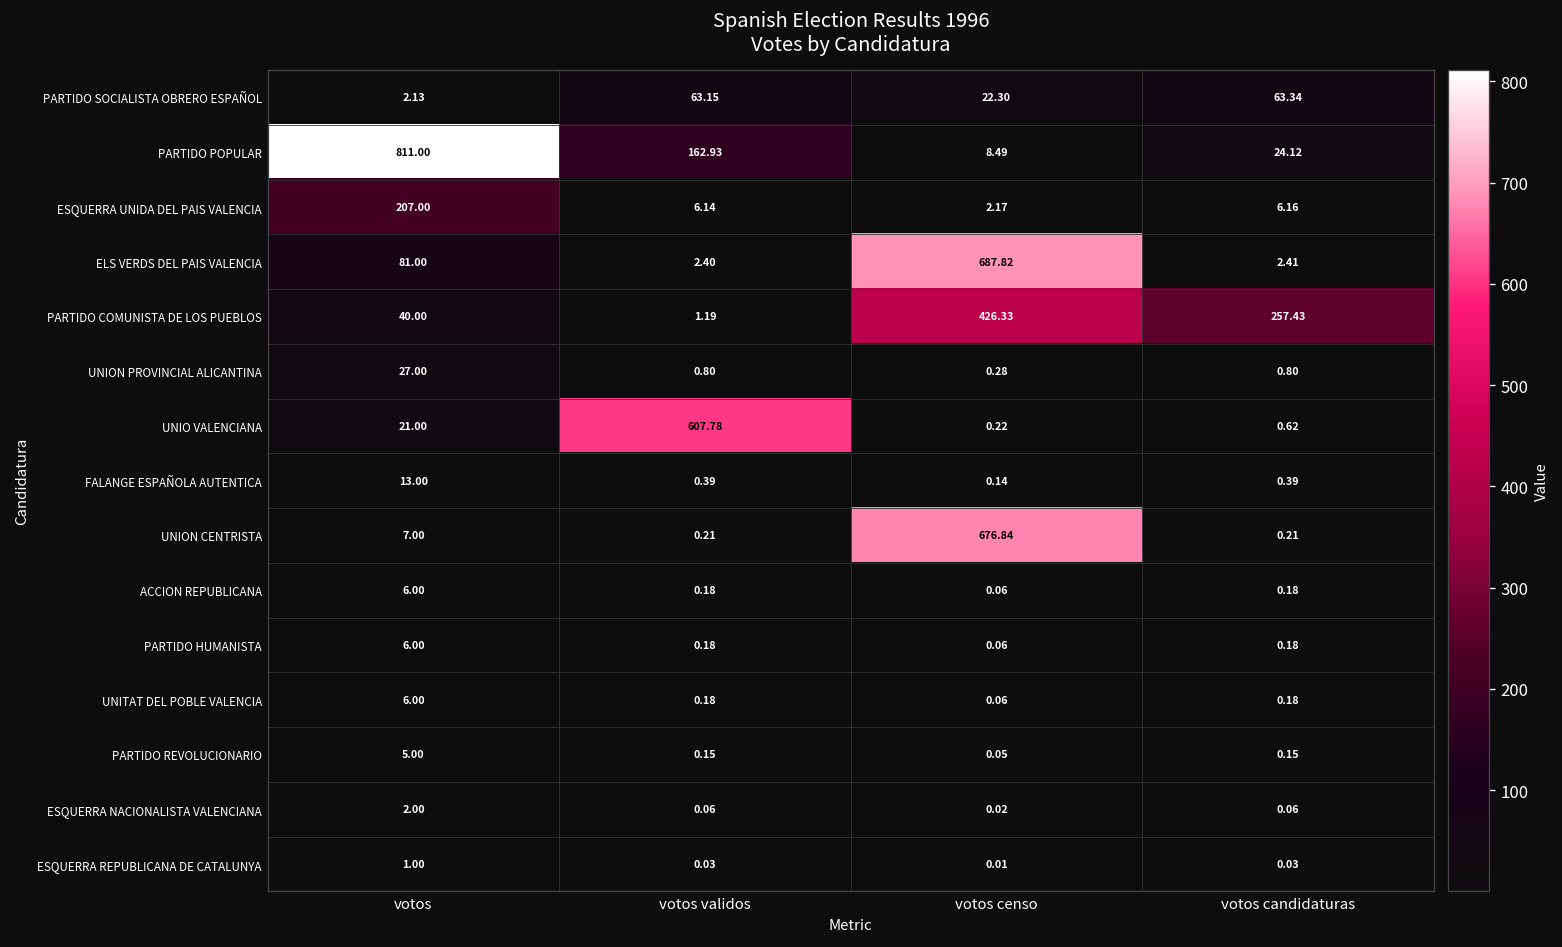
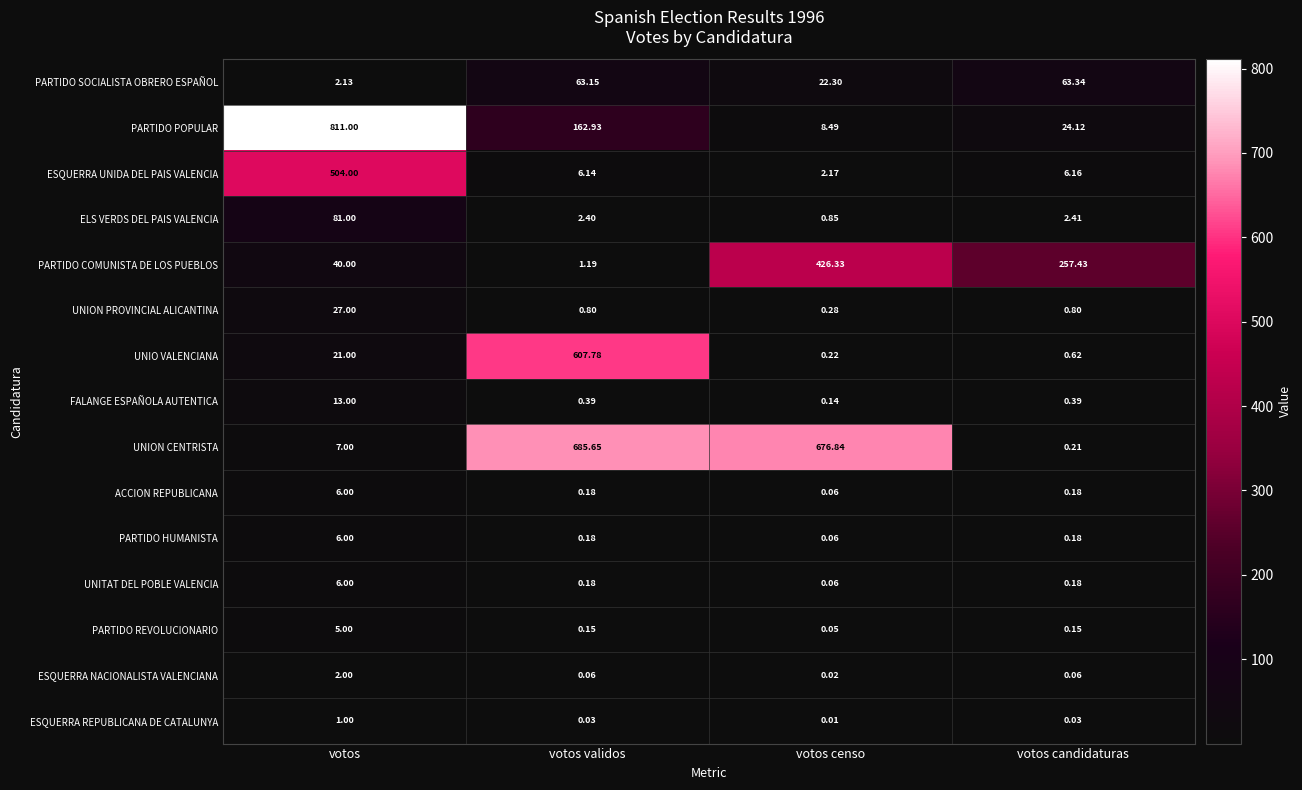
ESQUERRA UNIDA DEL PAIS VALENCIA, votos: 207.00 -> 504.00
ELS VERDS DEL PAIS VALENCIA, votos censo: 687.82 -> 0.85
UNION CENTRISTA, votos validos: 0.21 -> 685.65
